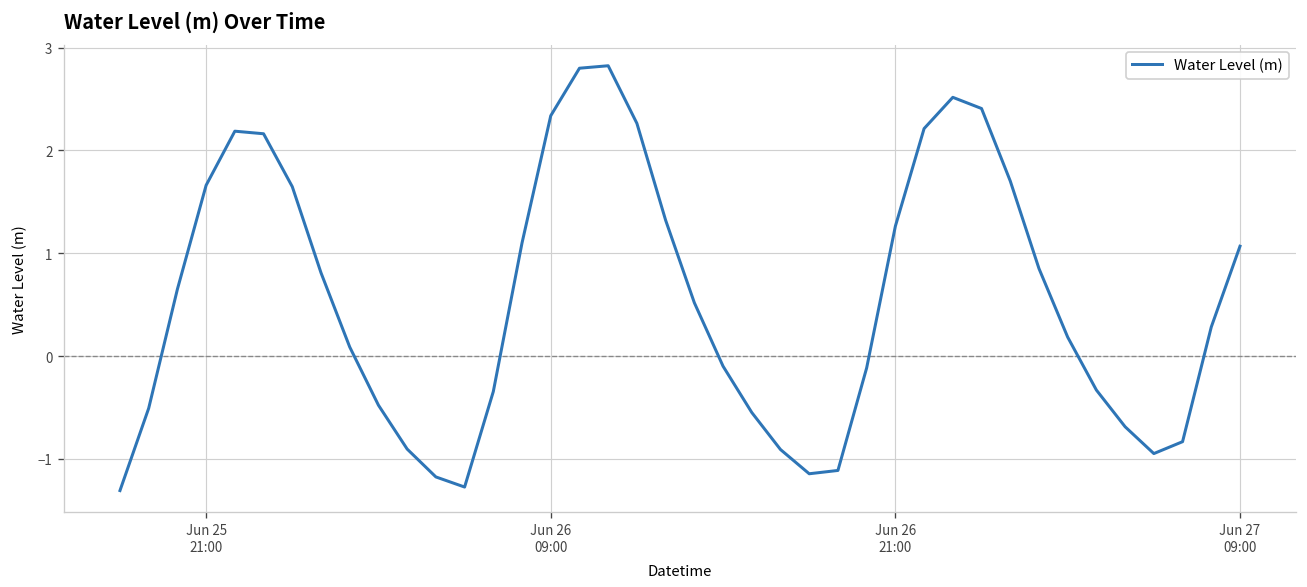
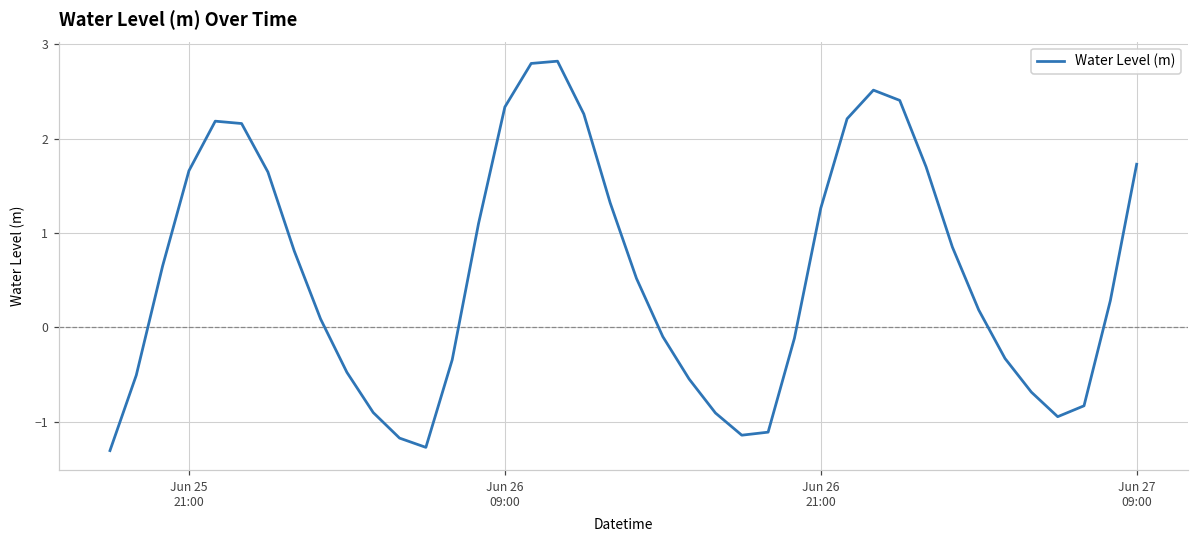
Jun 27 09:00: 1.1 -> 1.7
